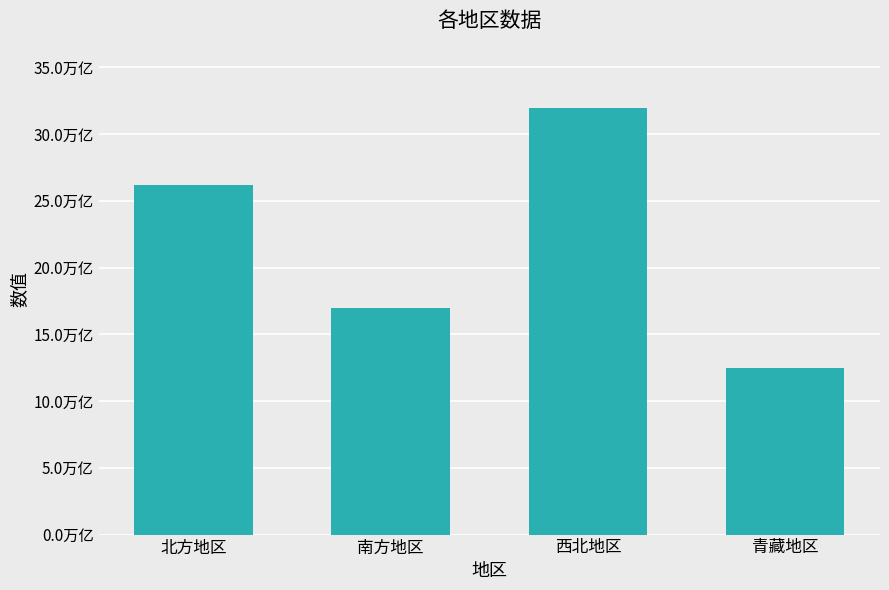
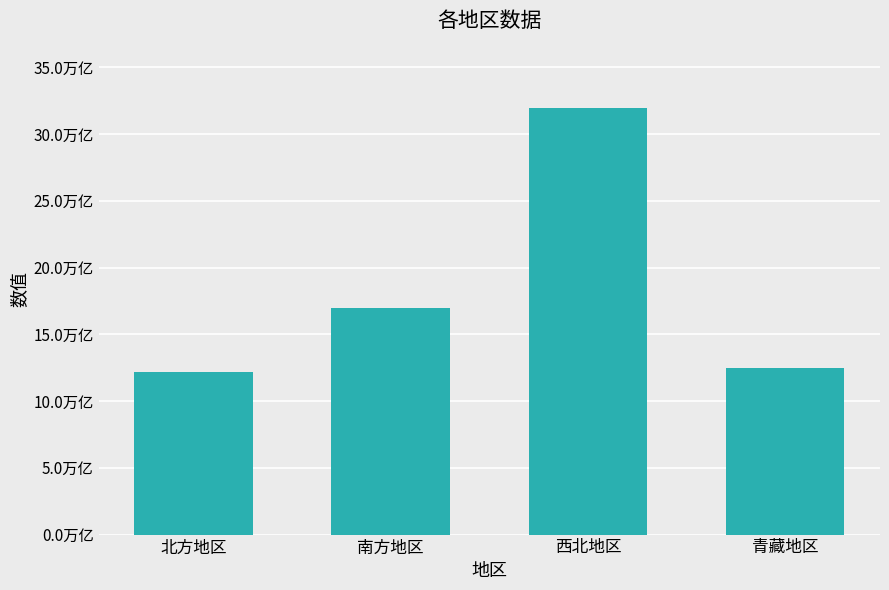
北方地区: 26.2万亿 -> 12.2万亿
